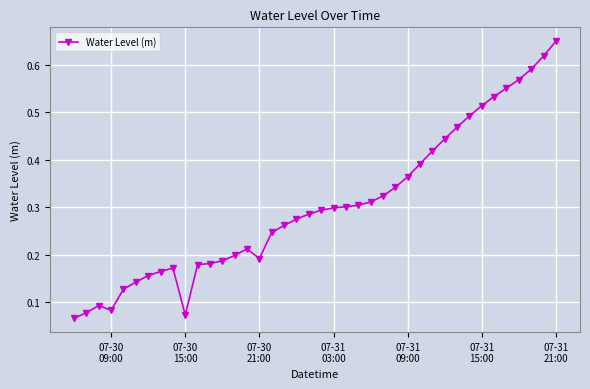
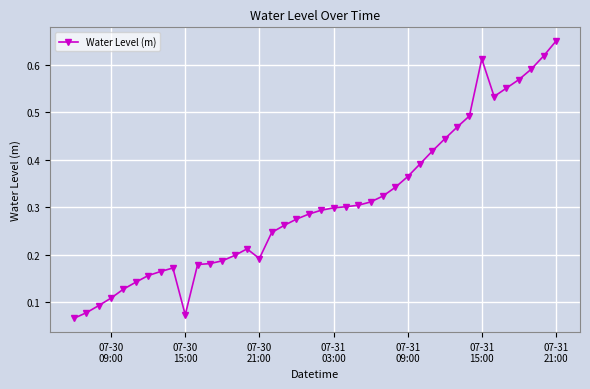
07-30 09:00: 0.08 -> 0.11
07-31 15:00: 0.51 -> 0.61
